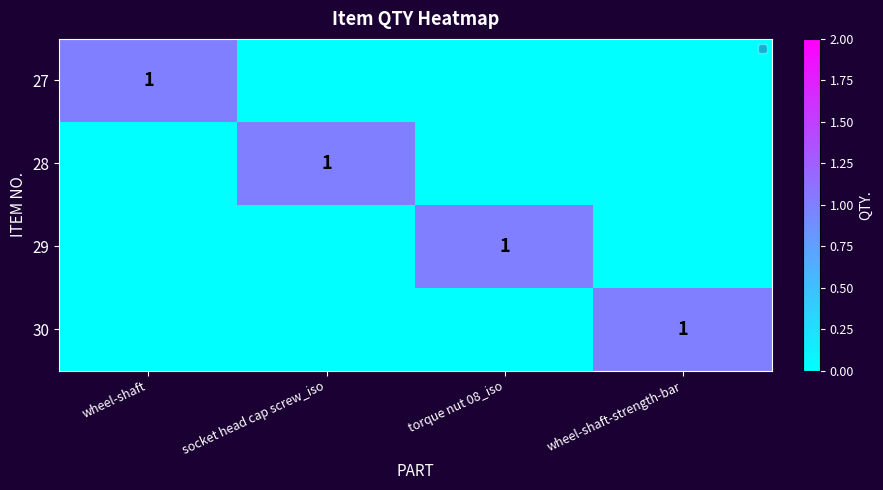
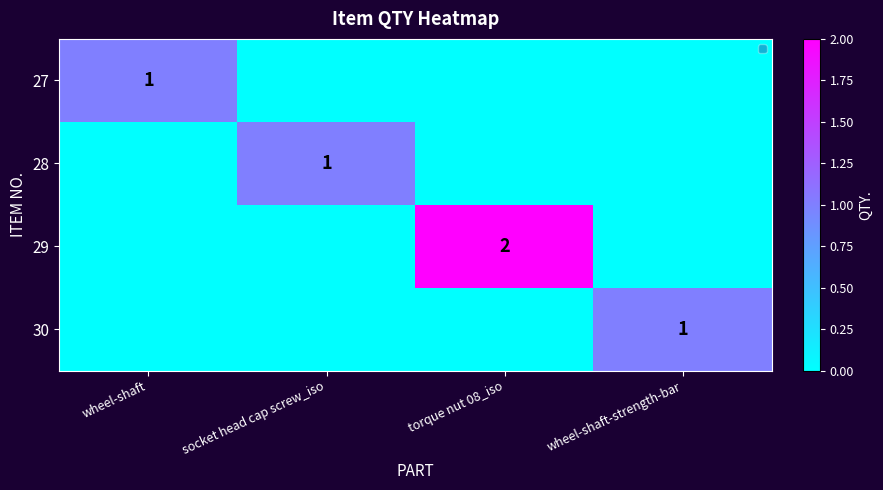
29, torque nut 08_iso: 1 -> 2
